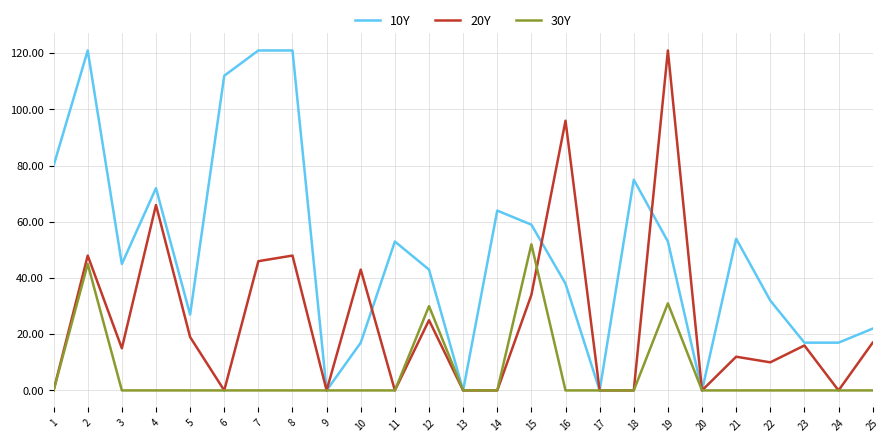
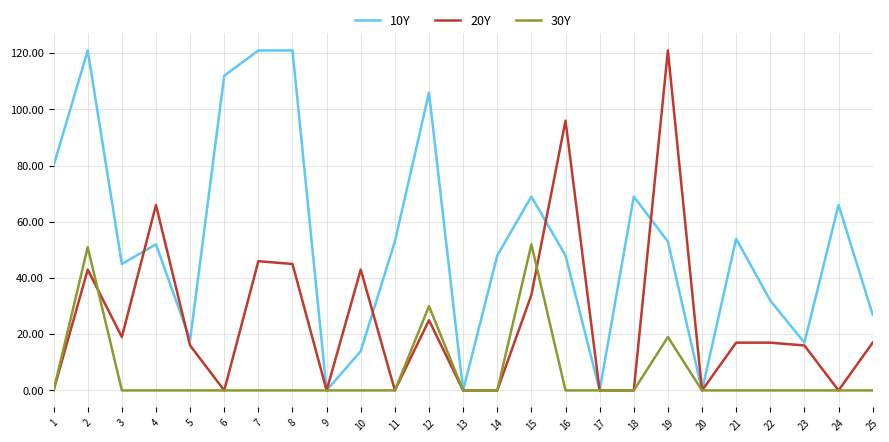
20Y, 2: 48 -> 43
30Y, 2: 45 -> 51
20Y, 3: 15 -> 19
10Y, 4: 72 -> 52
10Y, 5: 27 -> 18
20Y, 5: 19 -> 16
20Y, 8: 48 -> 45
10Y, 10: 17 -> 14
10Y, 12: 43 -> 106
10Y, 14: 64 -> 48
10Y, 15: 59 -> 69
10Y, 16: 38 -> 48
10Y, 18: 75 -> 69
30Y, 19: 31 -> 19
20Y, 21: 12 -> 17
20Y, 22: 10 -> 17
10Y, 24: 17 -> 66
10Y, 25: 22 -> 27
